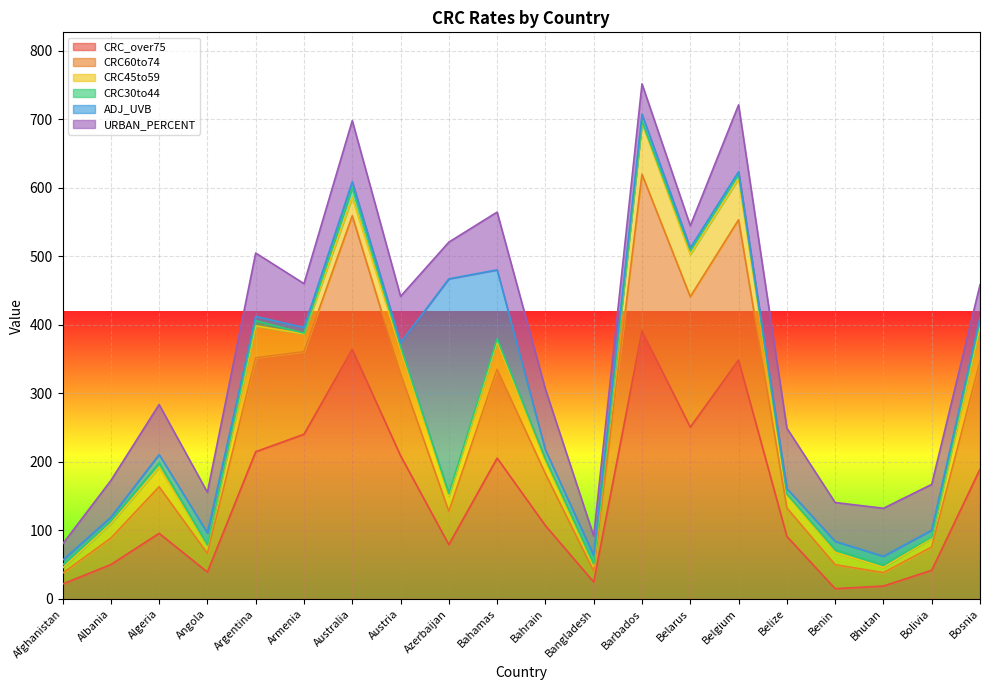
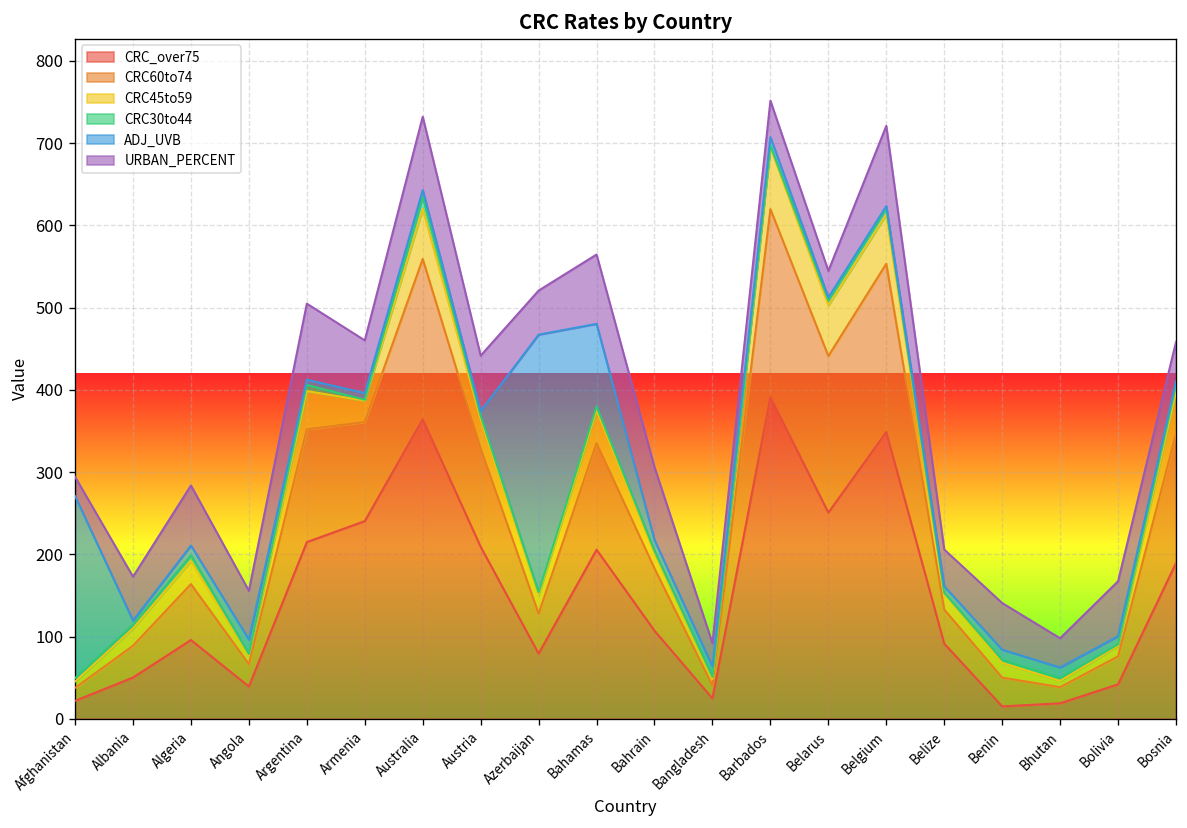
ADJ_UVB, Afghanistan: 10 -> 220
CRC45to59, Australia: 30 -> 60
URBAN_PERCENT, Belize: 90 -> 40
URBAN_PERCENT, Bhutan: 70 -> 40
